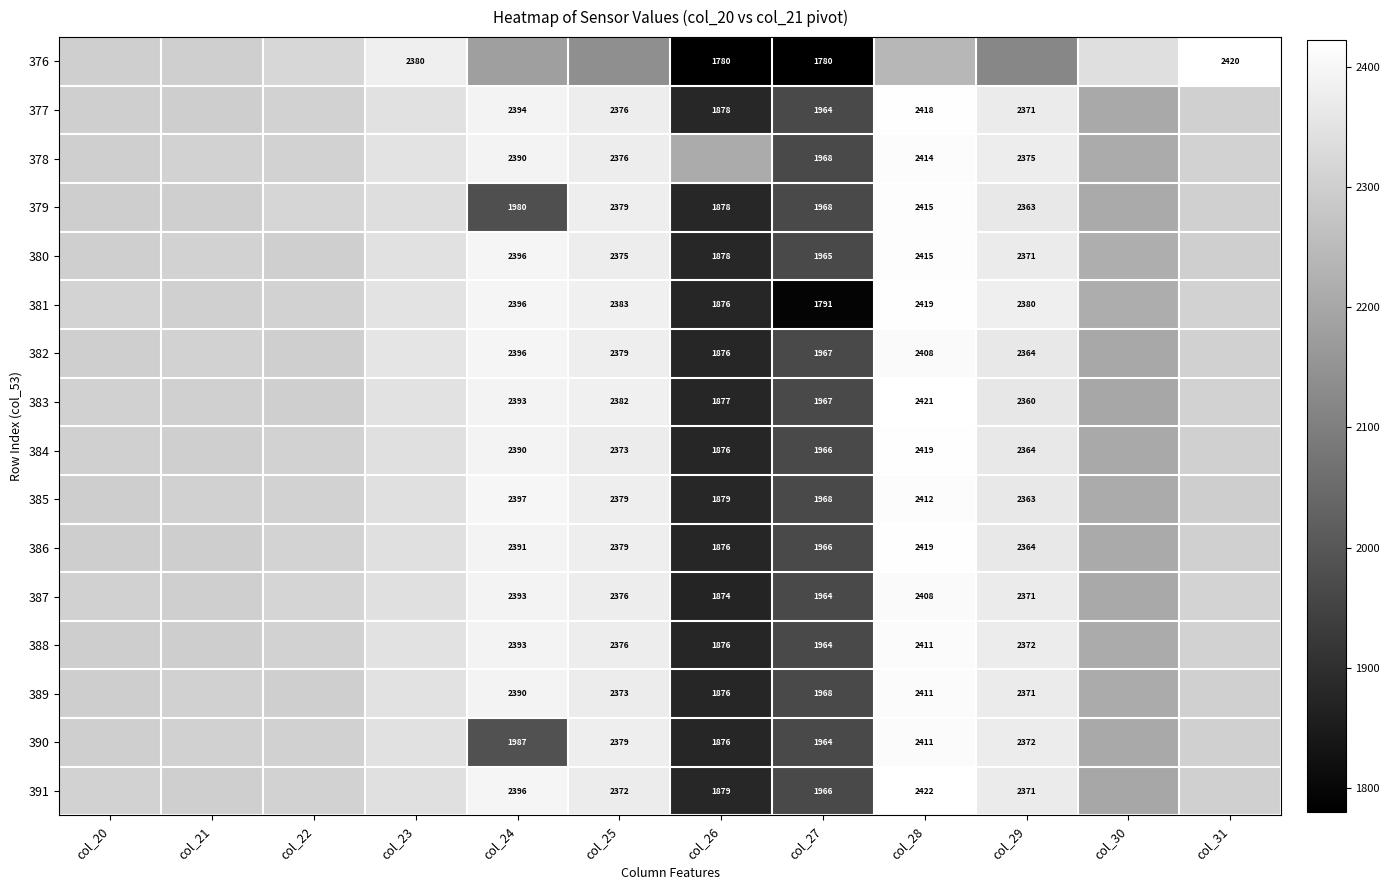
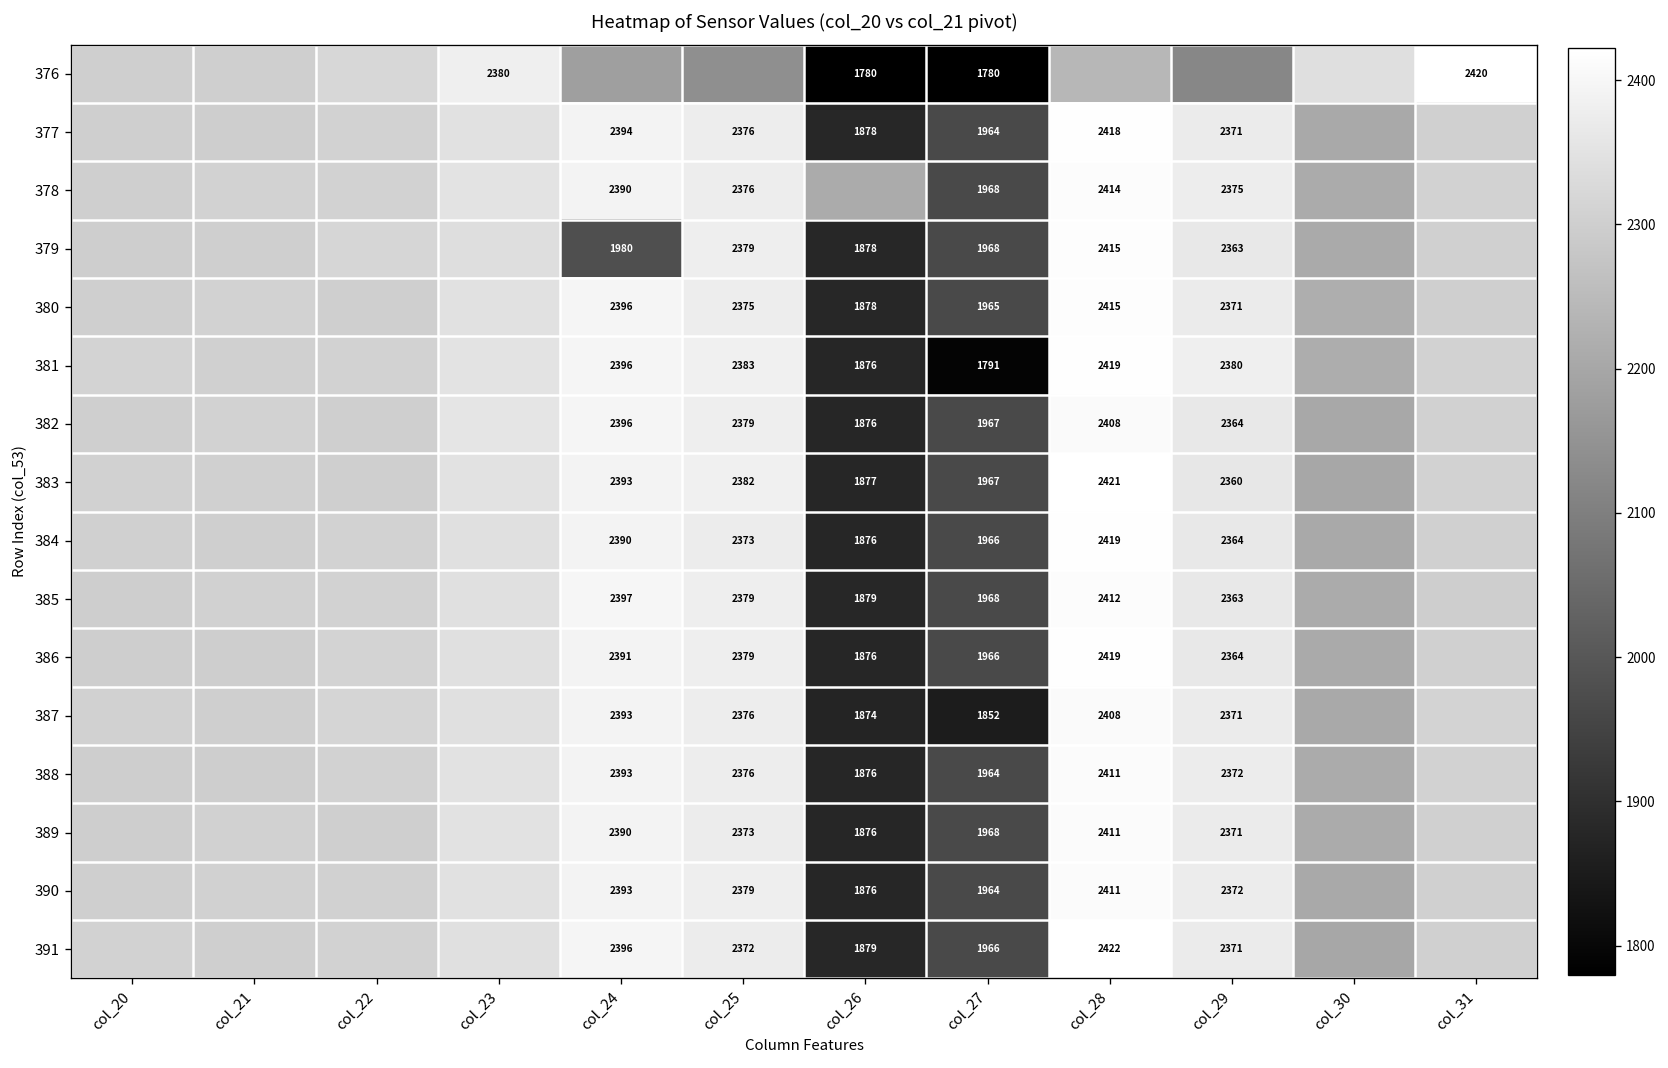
387, col_27: 1964 -> 1852
390, col_24: 1987 -> 2393
